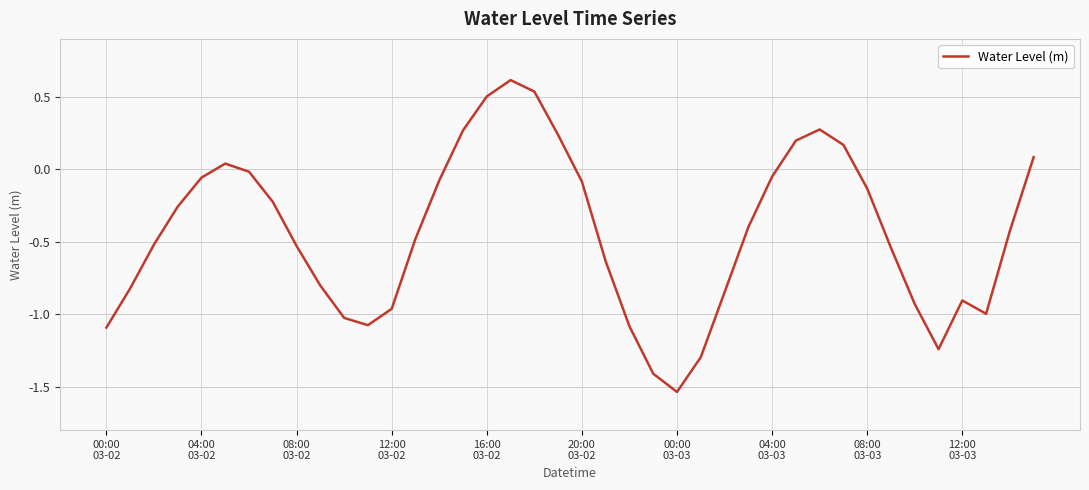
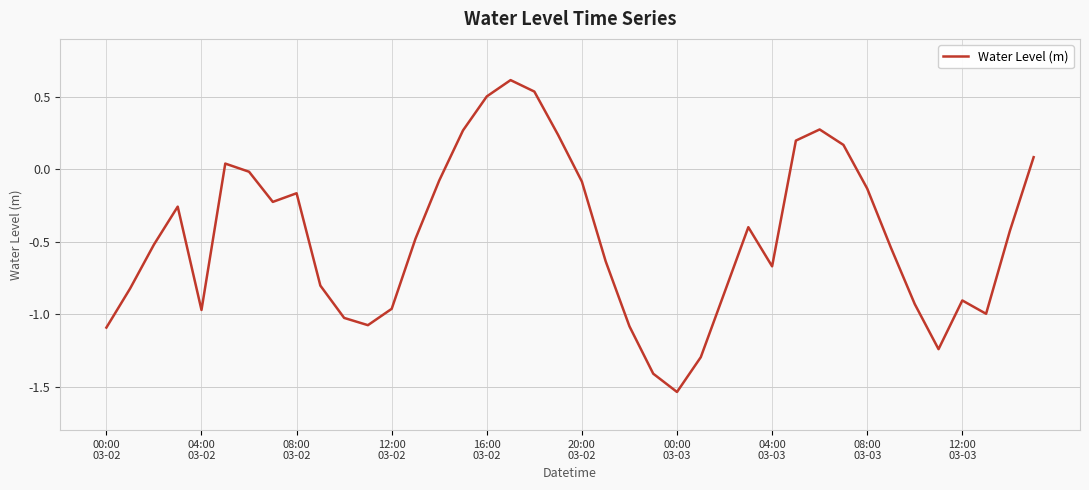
04:00 03-02: -0.06 -> -0.97
08:00 03-02: -0.53 -> -0.17
04:00 03-03: -0.05 -> -0.67
